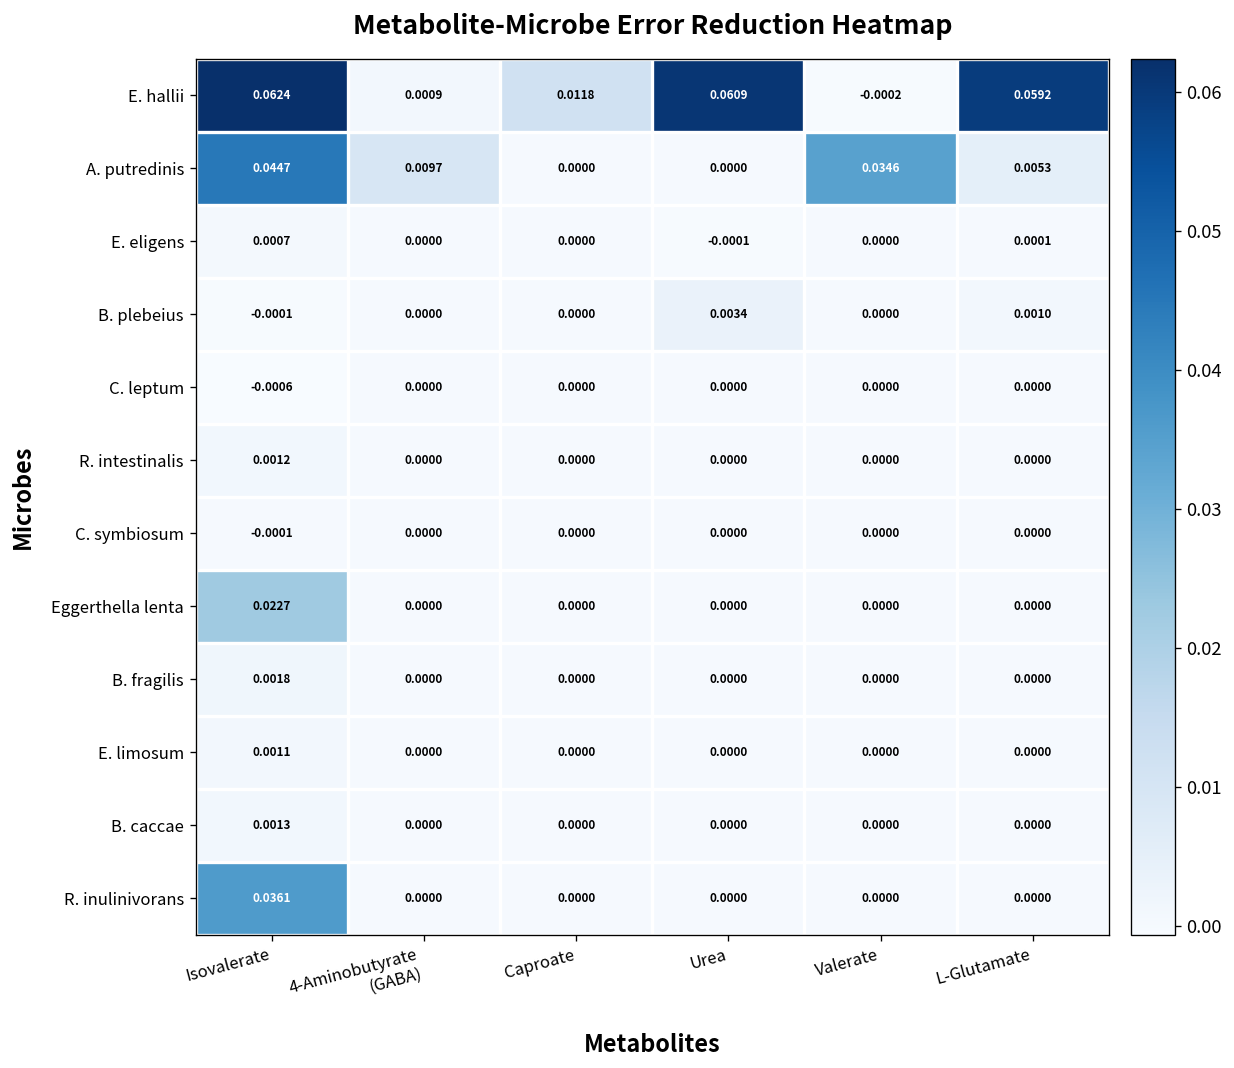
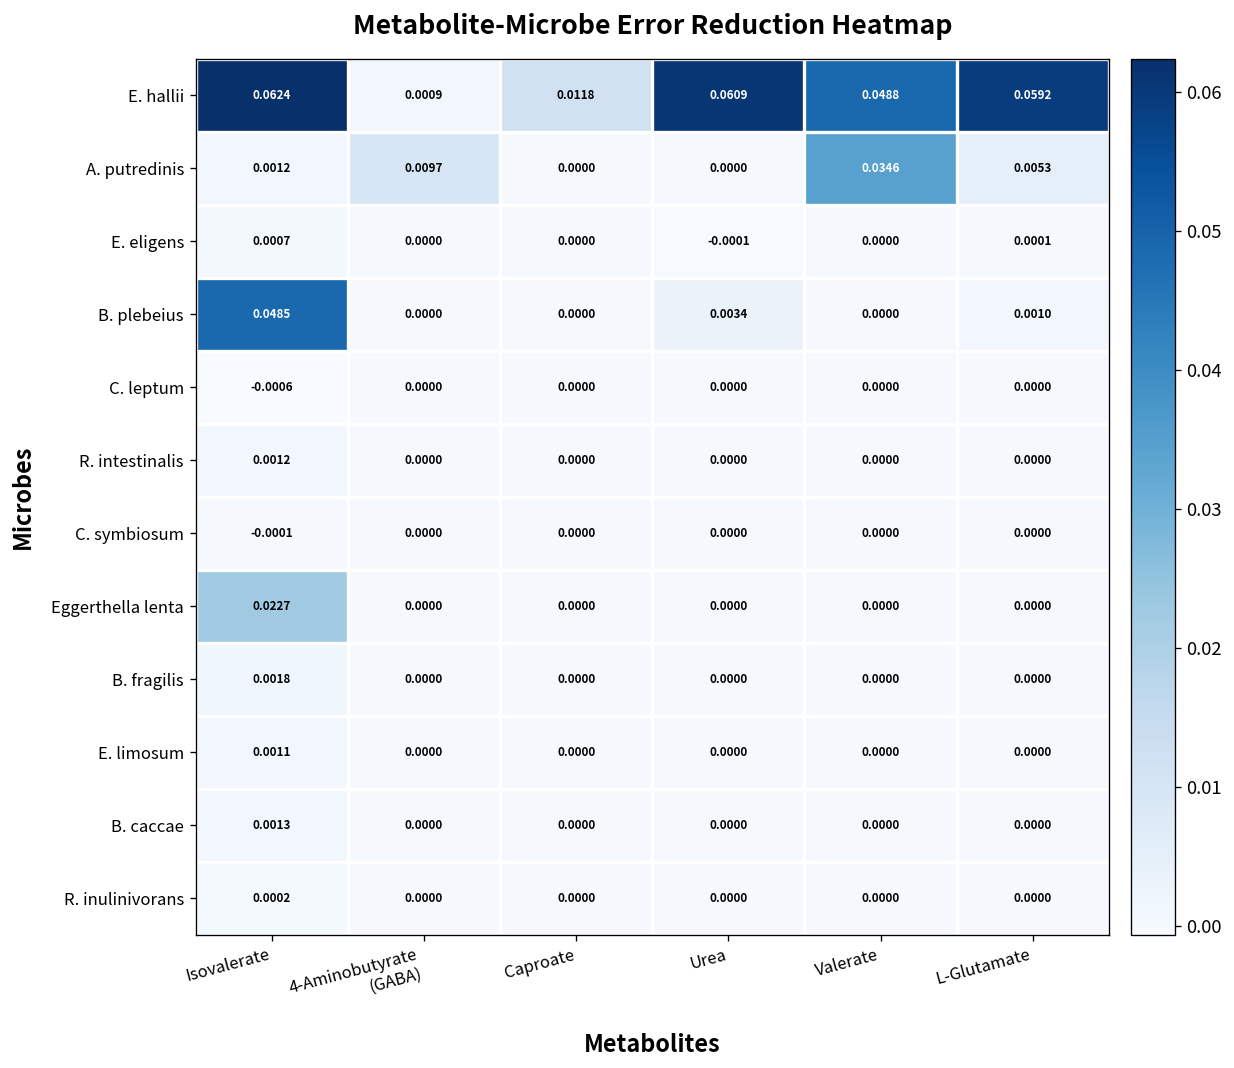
E. hallii, Valerate: -0.0002 -> 0.0488
A. putredinis, Isovalerate: 0.0447 -> 0.0012
B. plebeius, Isovalerate: -0.0001 -> 0.0485
R. inulinivorans, Isovalerate: 0.0361 -> 0.0002
